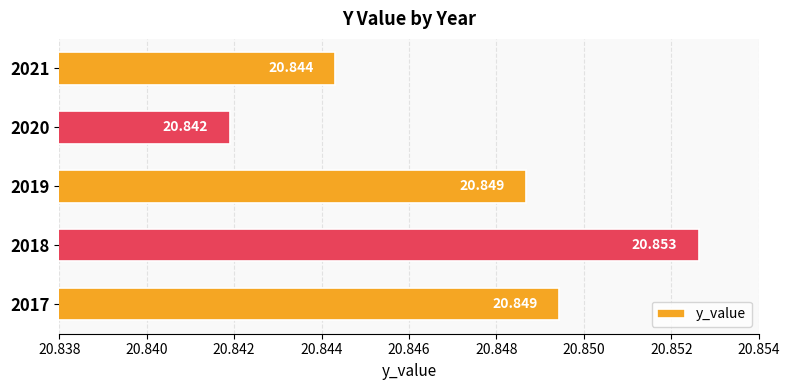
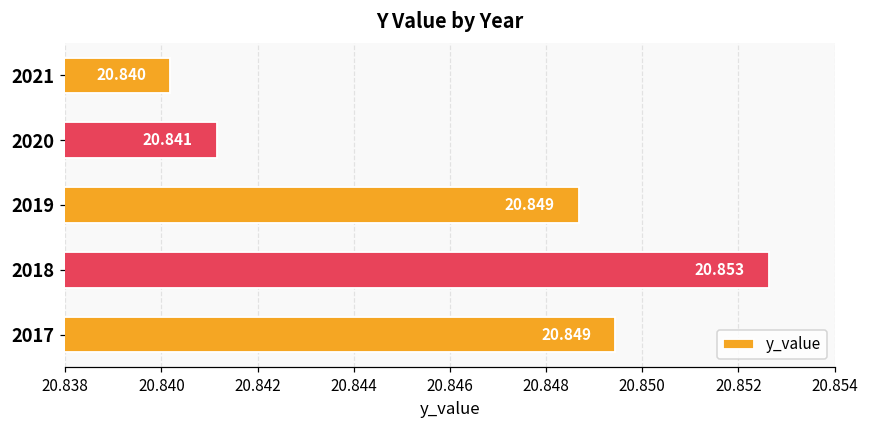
2021: 20.844 -> 20.840
2020: 20.842 -> 20.841
